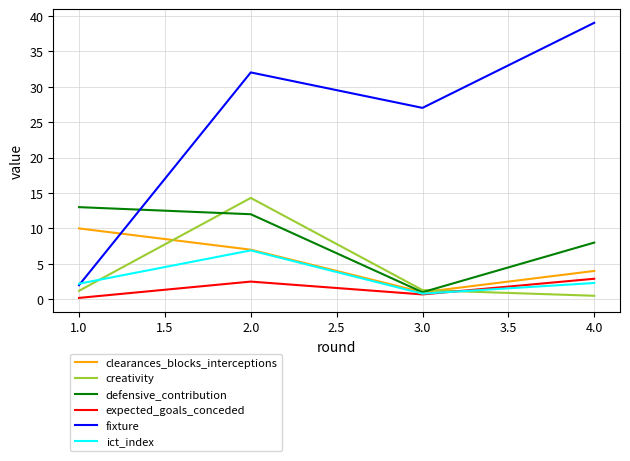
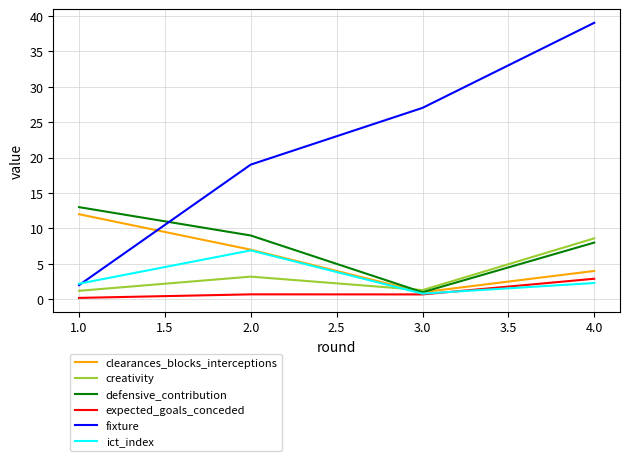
clearances_blocks_interceptions, 1.0: 10 -> 12
creativity, 2.0: 14 -> 3
defensive_contribution, 2.0: 12 -> 9
expected_goals_conceded, 2.0: 3 -> 1
fixture, 2.0: 32 -> 19
creativity, 4.0: 1 -> 9
